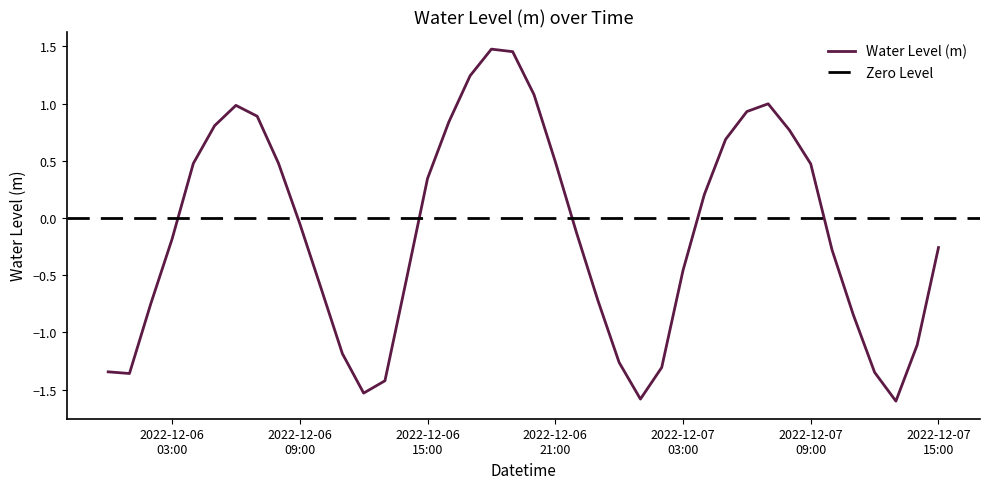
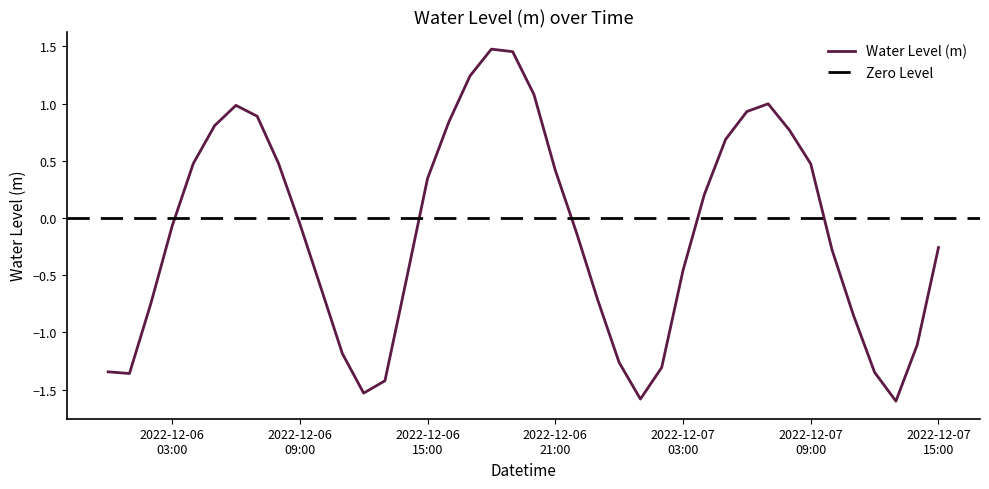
2022-12-06 03:00: -0.19 -> -0.07
2022-12-06 21:00: 0.49 -> 0.42
